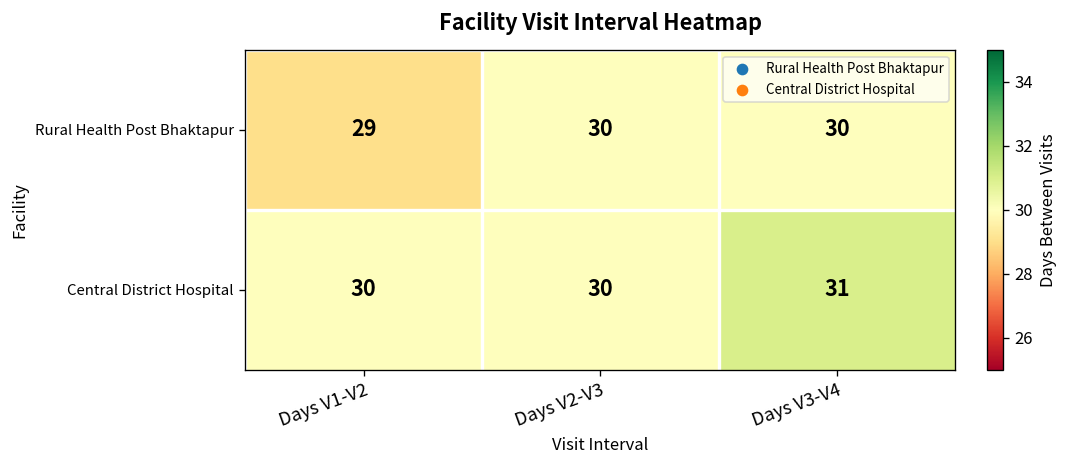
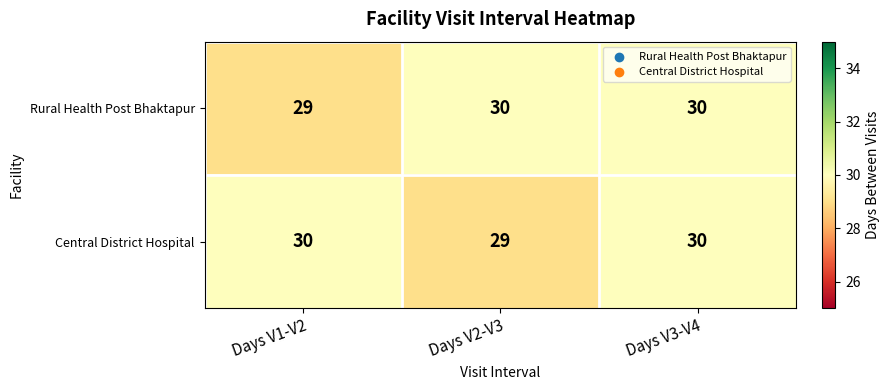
Central District Hospital, Days V2-V3: 30 -> 29
Central District Hospital, Days V3-V4: 31 -> 30
